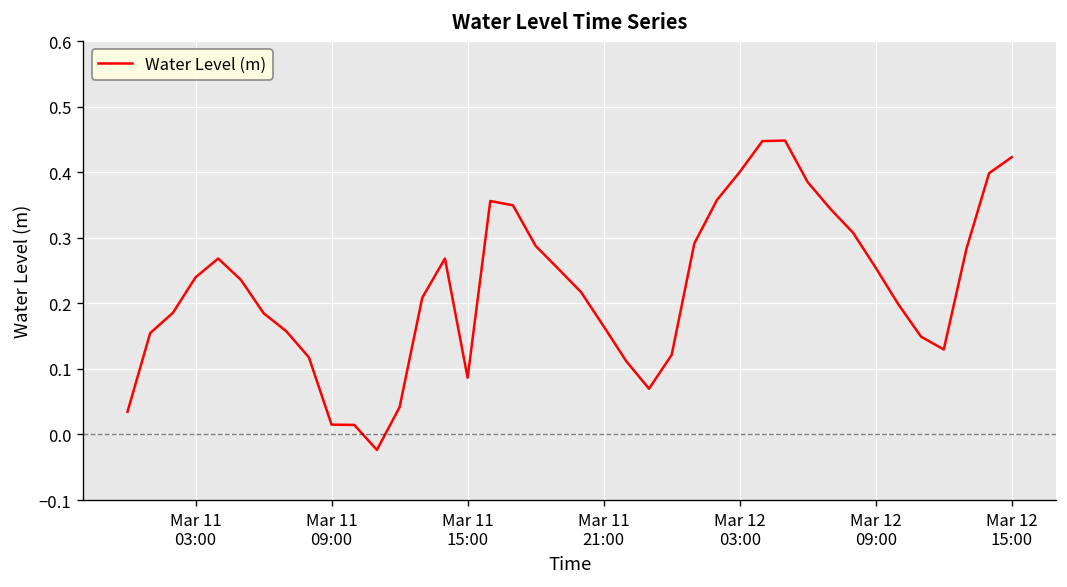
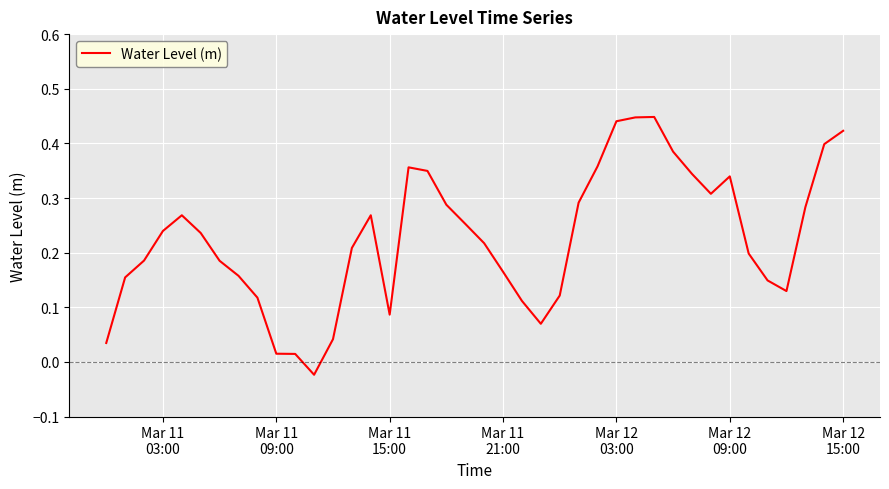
Mar 12 03:00: 0.40 -> 0.44
Mar 12 09:00: 0.25 -> 0.34
